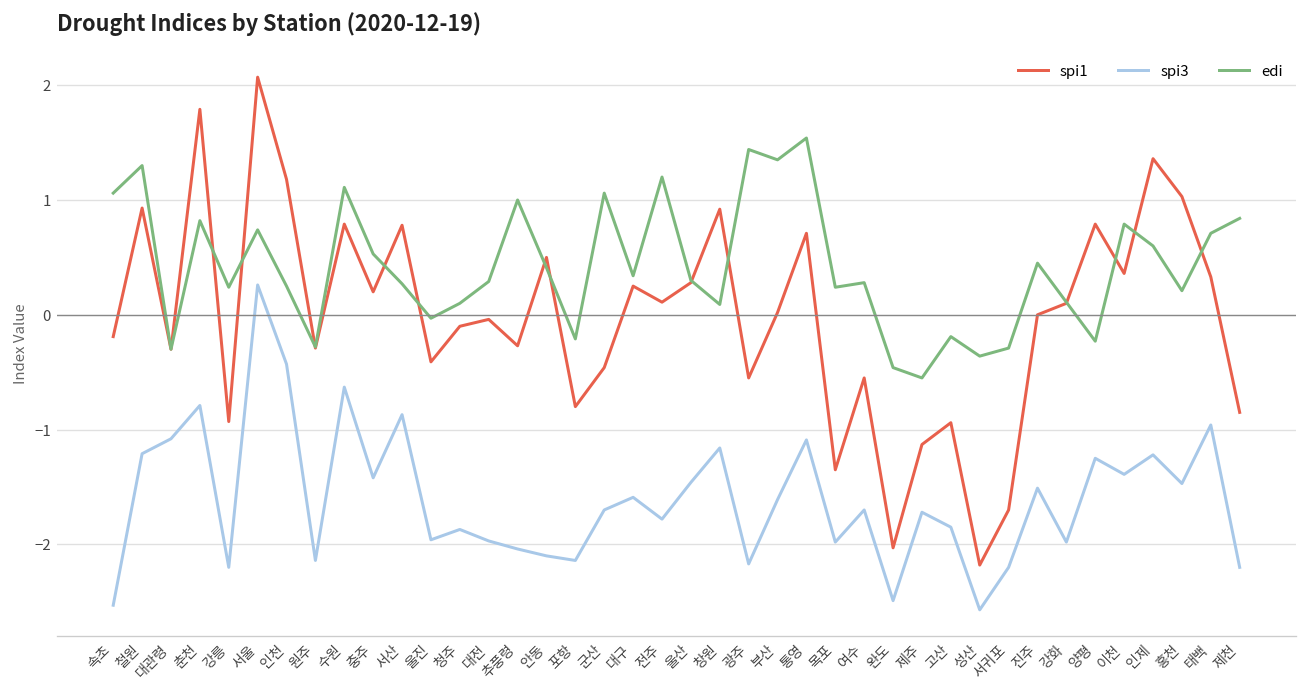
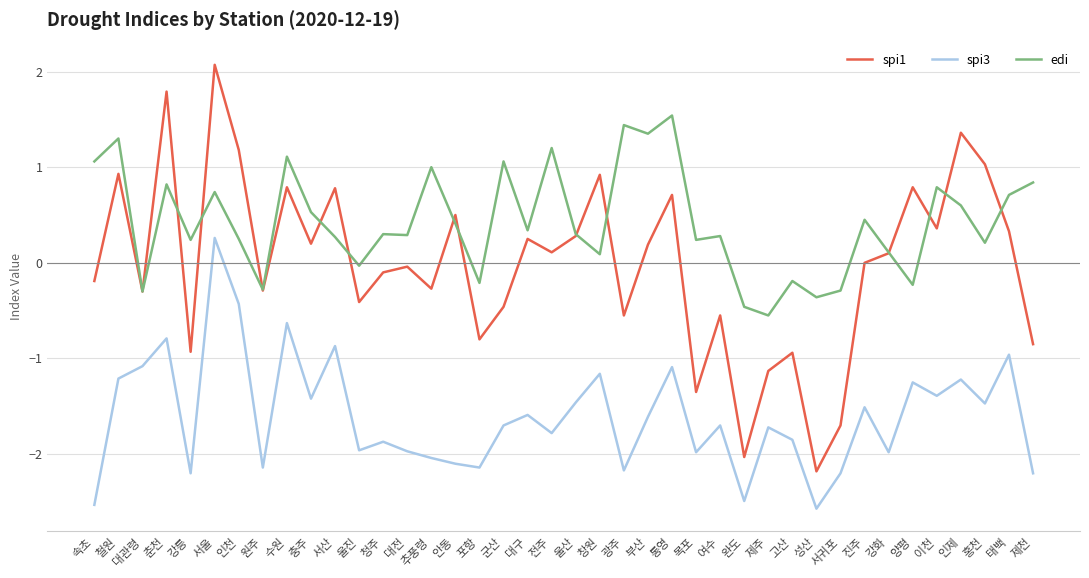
edi, 청주: 0.1 -> 0.3
spi1, 부산: 0.0 -> 0.2
